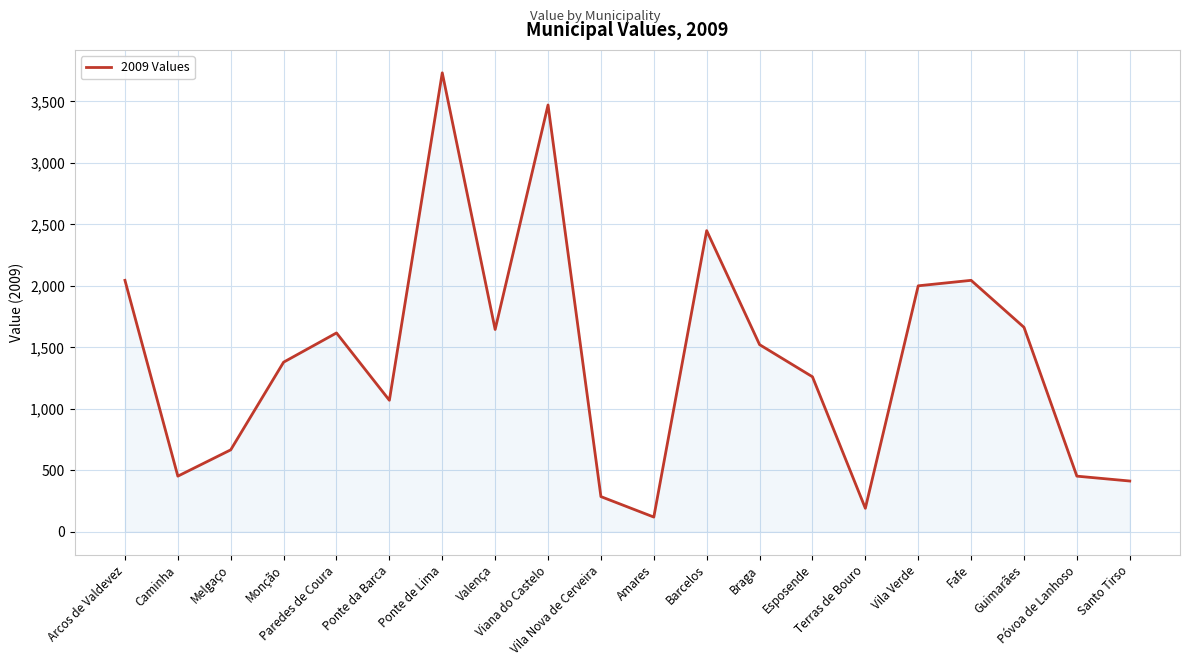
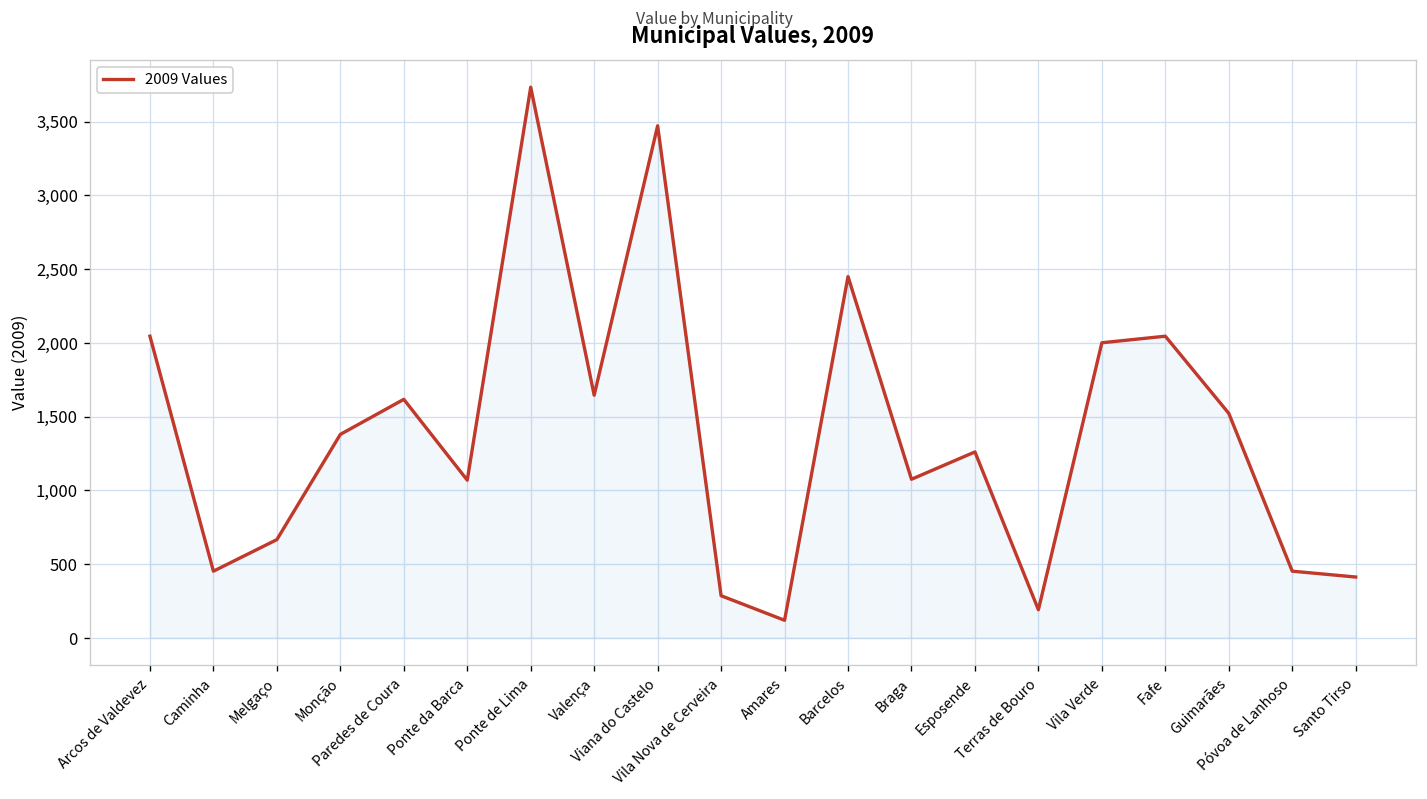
Braga: 1,520 -> 1,080
Guimarães: 1,660 -> 1,520
